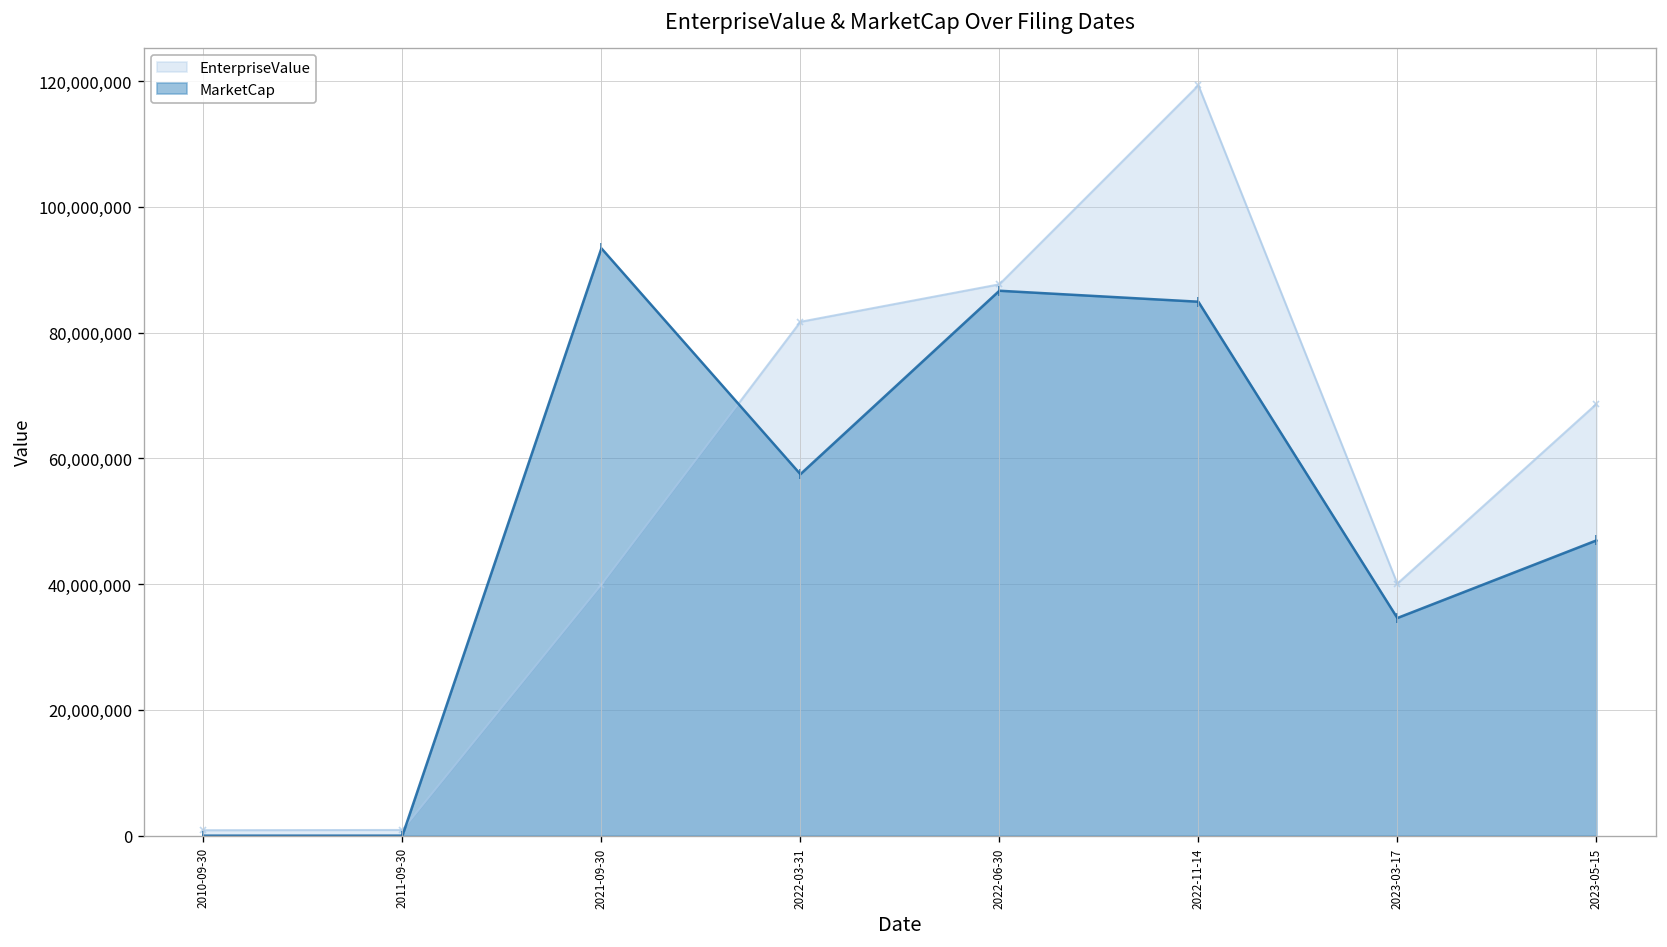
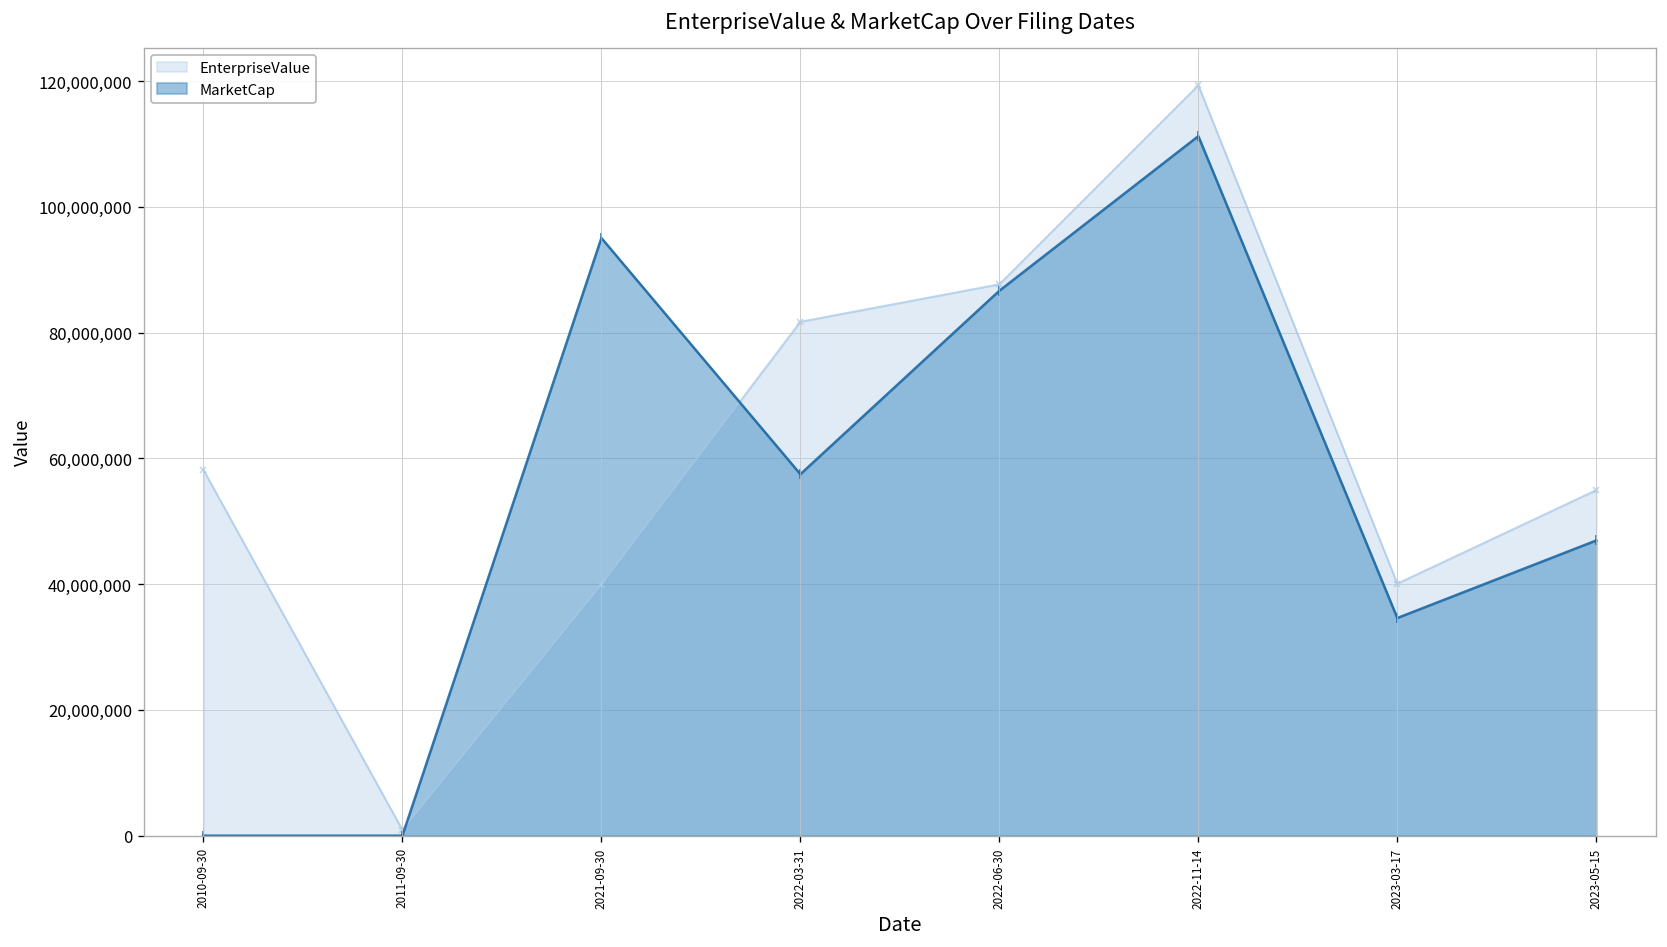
EnterpriseValue, 2010-09-30: 1,000,000 -> 58,000,000
MarketCap, 2021-09-30: 93,000,000 -> 95,000,000
MarketCap, 2022-11-14: 85,000,000 -> 111,000,000
EnterpriseValue, 2023-05-15: 69,000,000 -> 55,000,000
